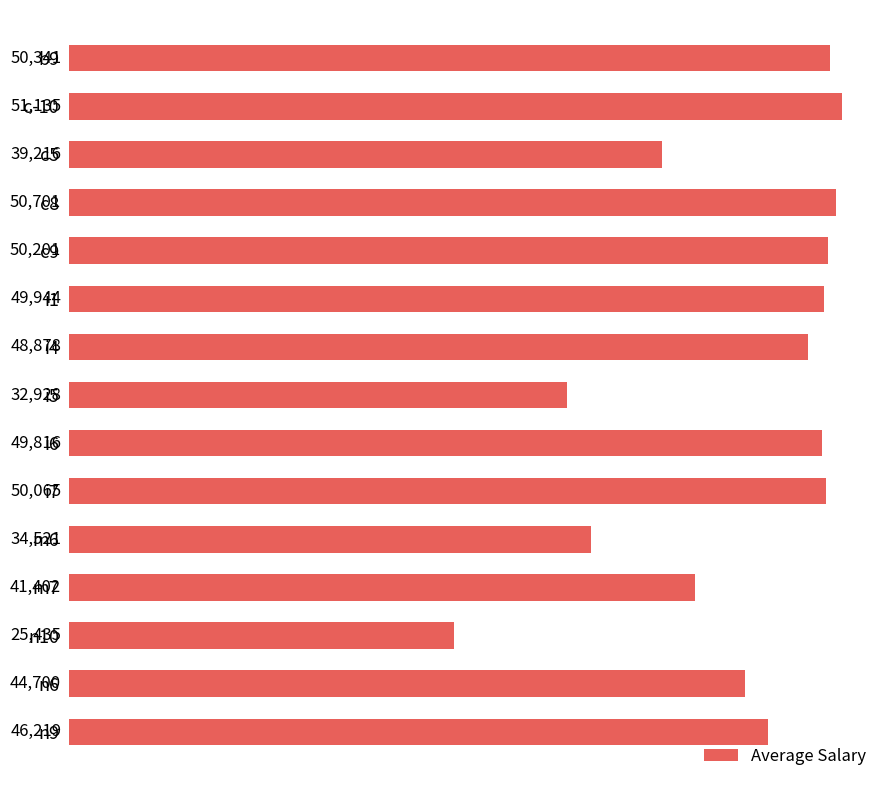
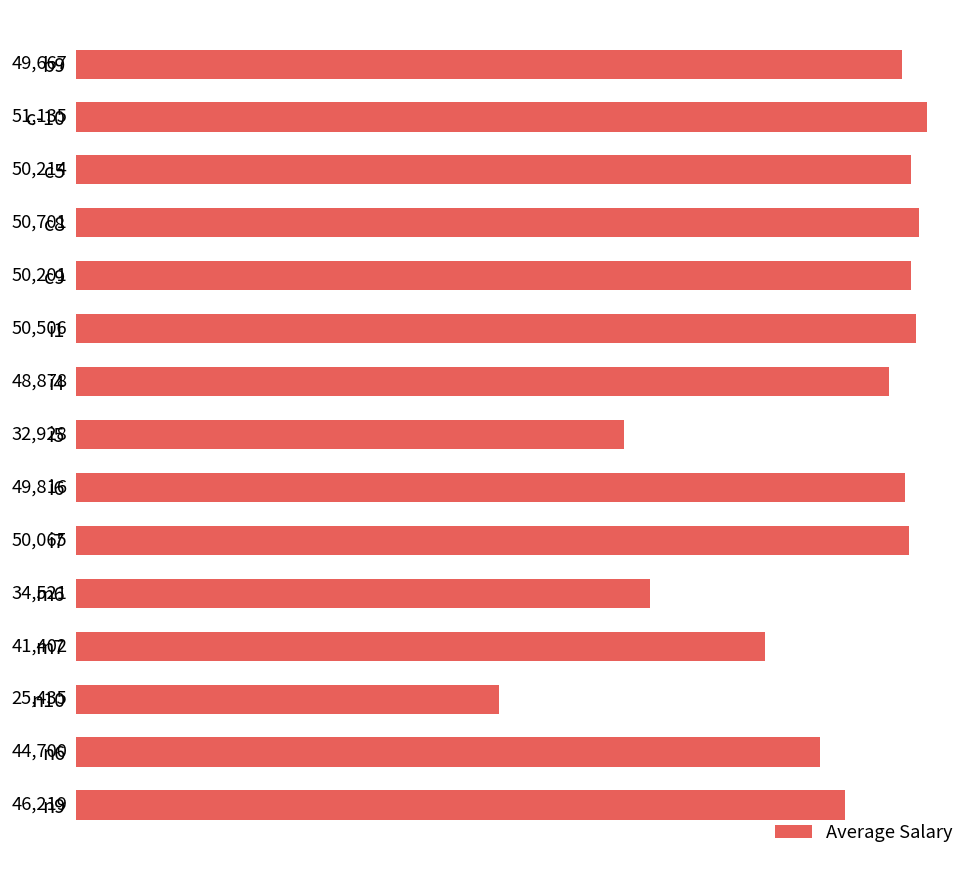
b9: 50,341 -> 49,667
c5: 39,216 -> 50,214
i1: 49,944 -> 50,506
